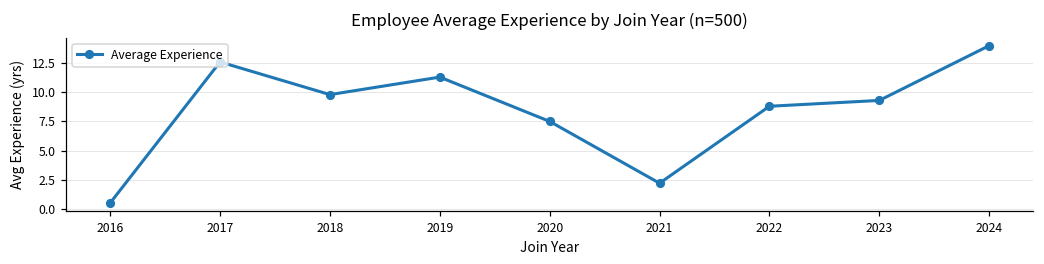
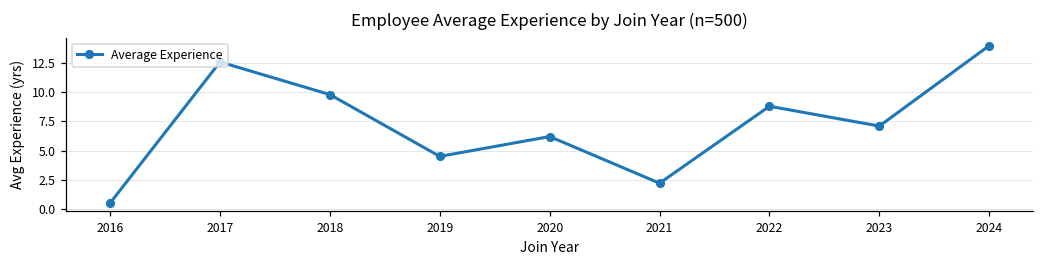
2019: 11.3 -> 4.5
2020: 7.5 -> 6.2
2023: 9.3 -> 7.1
